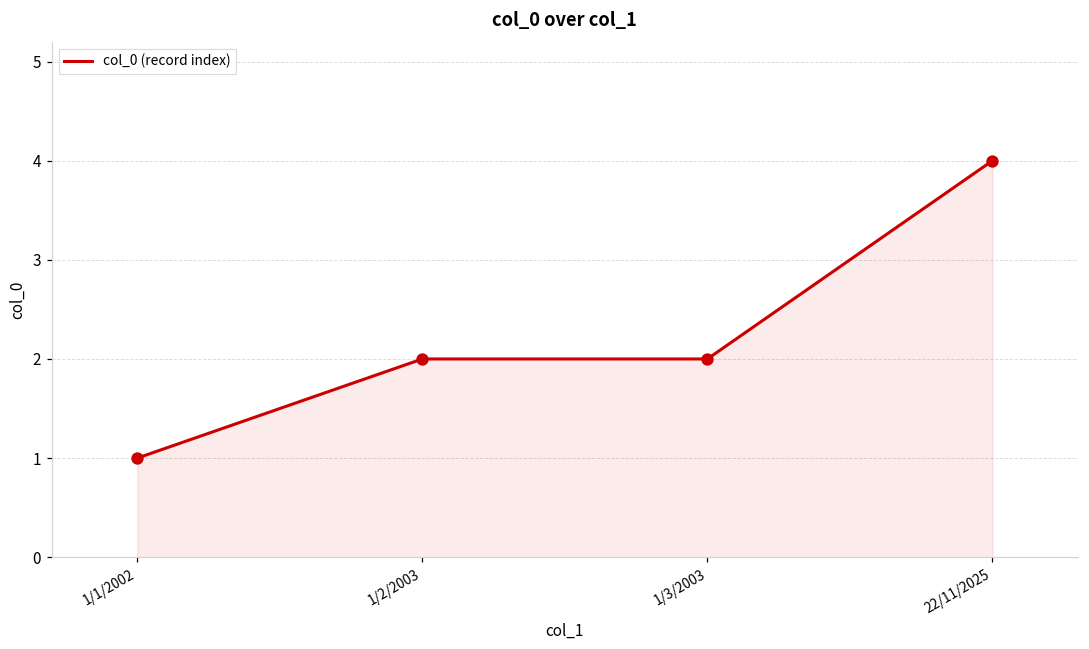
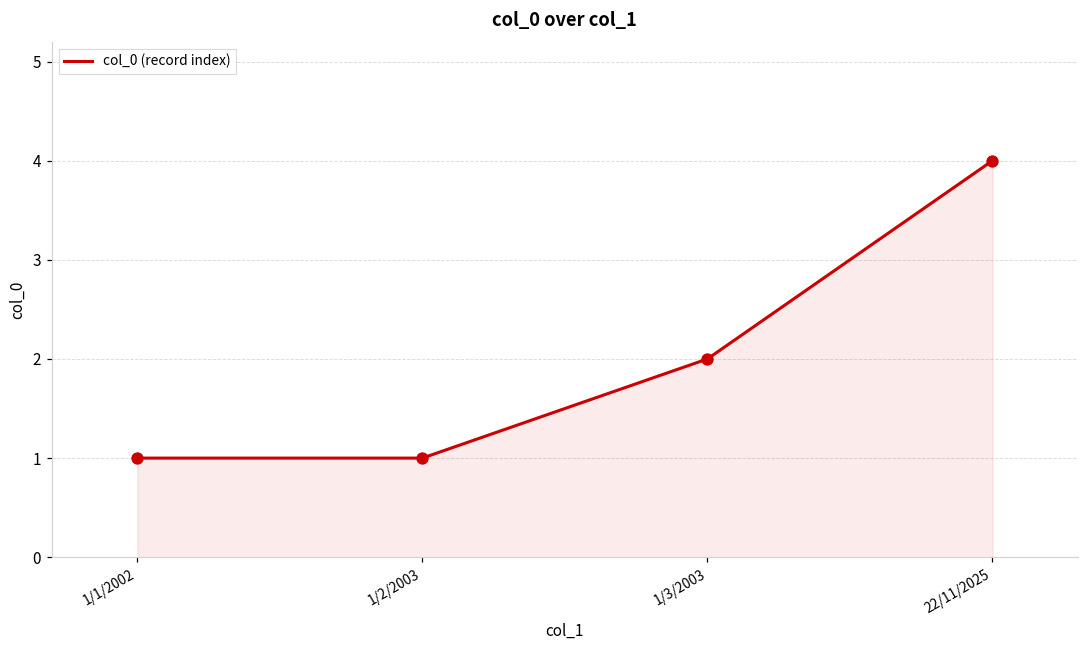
1/2/2003: 2 -> 1
